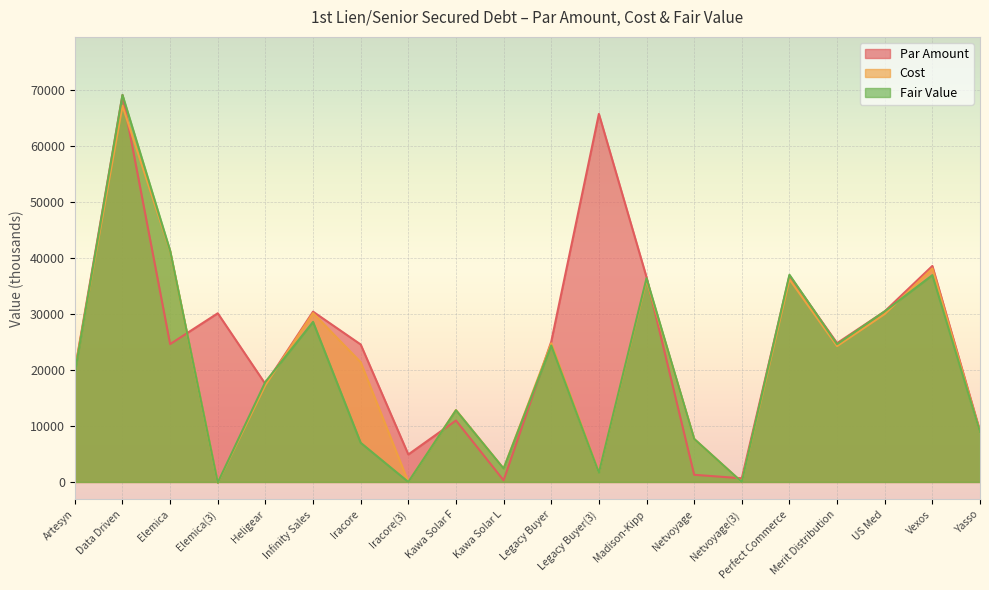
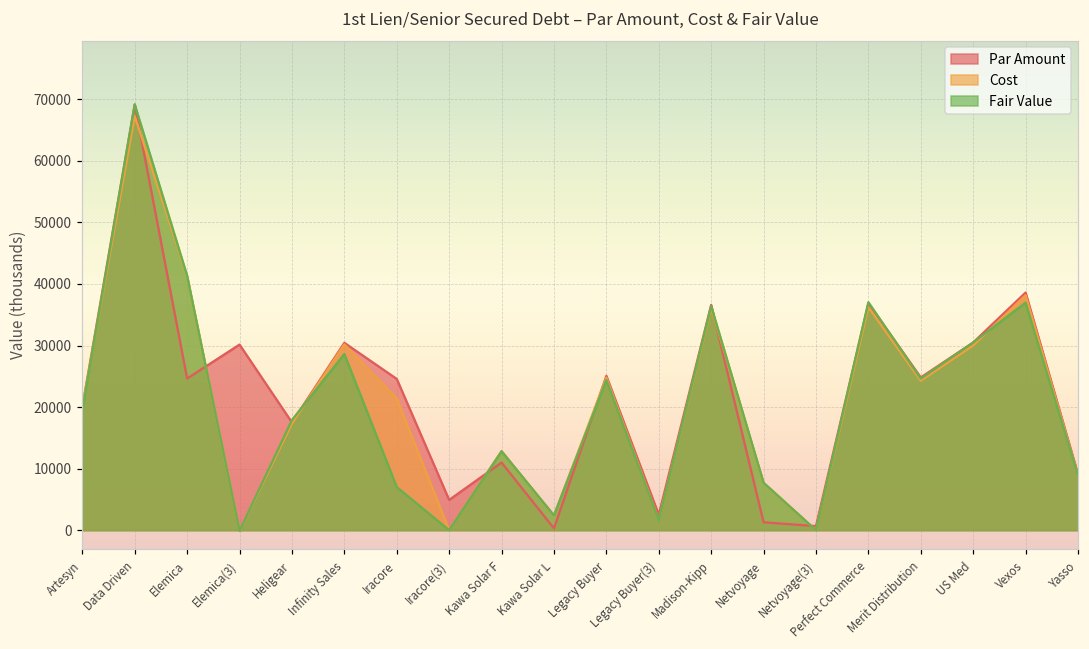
Par Amount, Legacy Buyer(3): 66000 -> 3000
